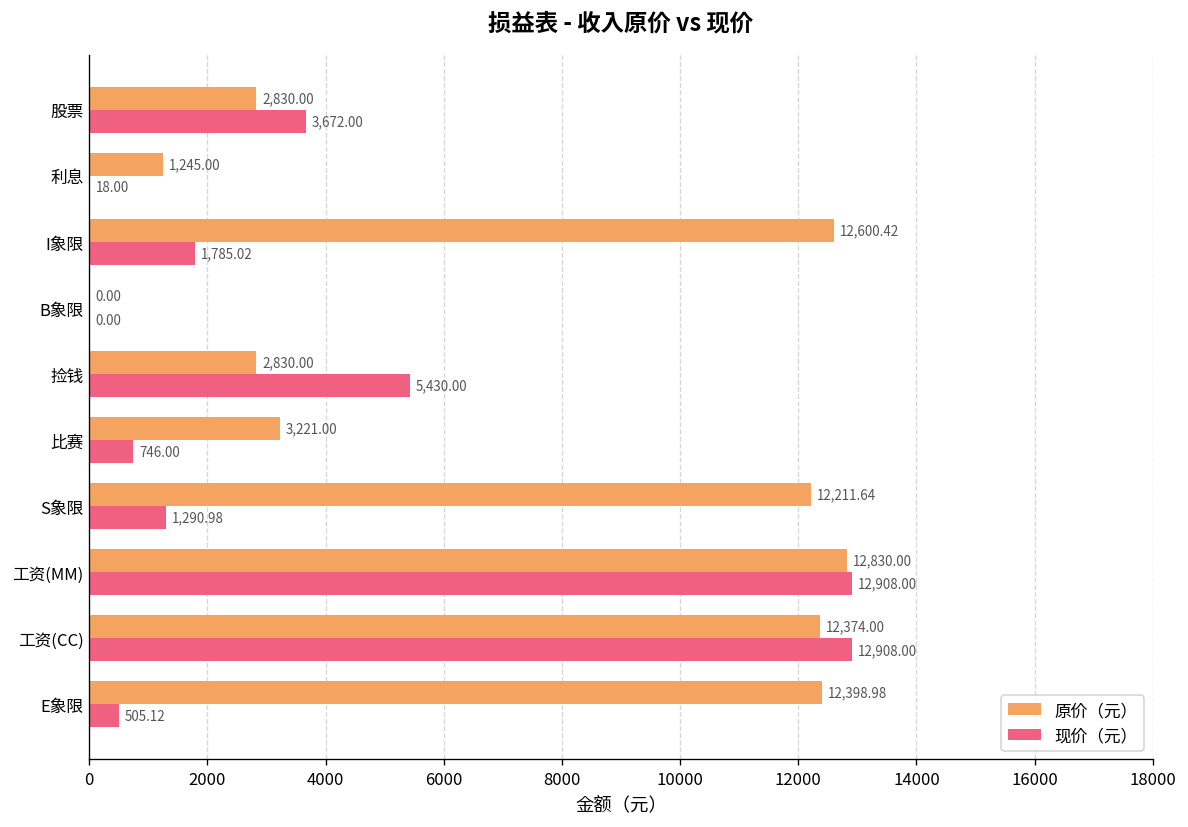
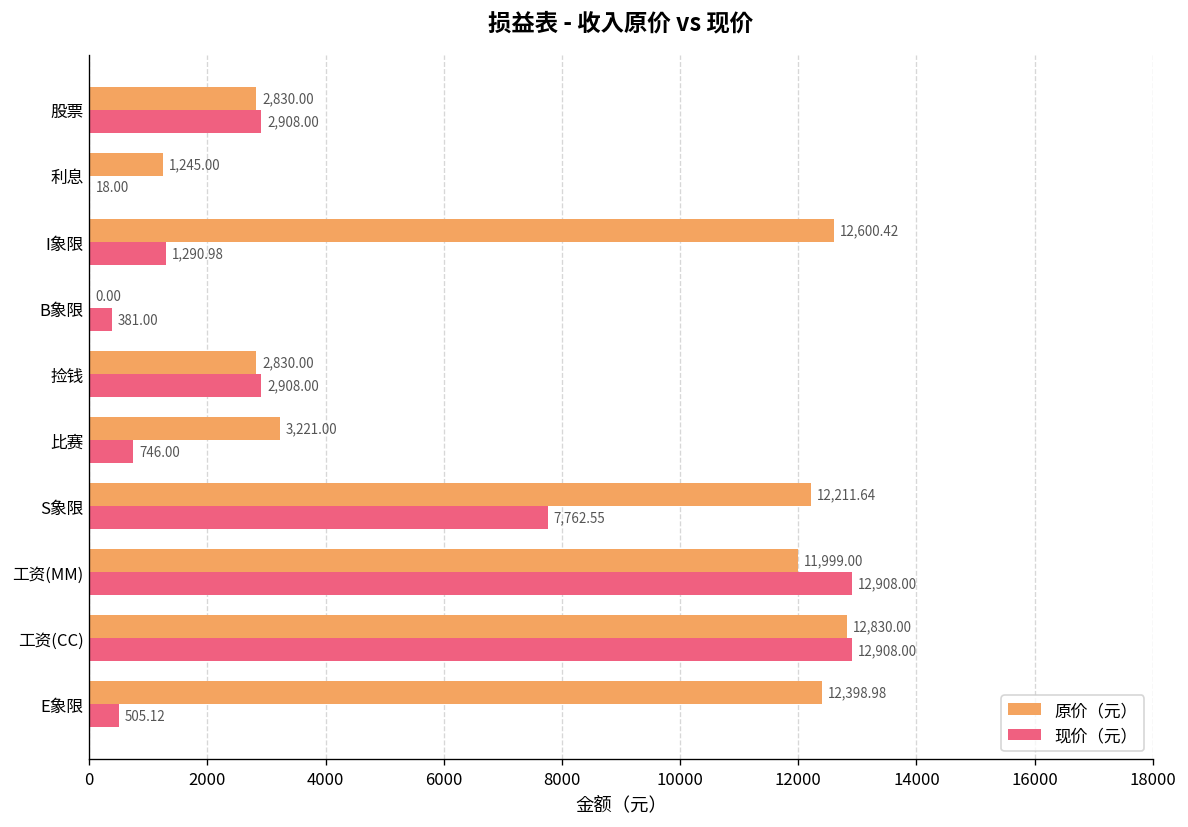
现价（元）, 股票: 3,672.00 -> 2,908.00
现价（元）, I象限: 1,785.02 -> 1,290.98
现价（元）, B象限: 0.00 -> 381.00
现价（元）, 捡钱: 5,430.00 -> 2,908.00
现价（元）, S象限: 1,290.98 -> 7,762.55
原价（元）, 工资(MM): 12,830.00 -> 11,999.00
原价（元）, 工资(CC): 12,374.00 -> 12,830.00
